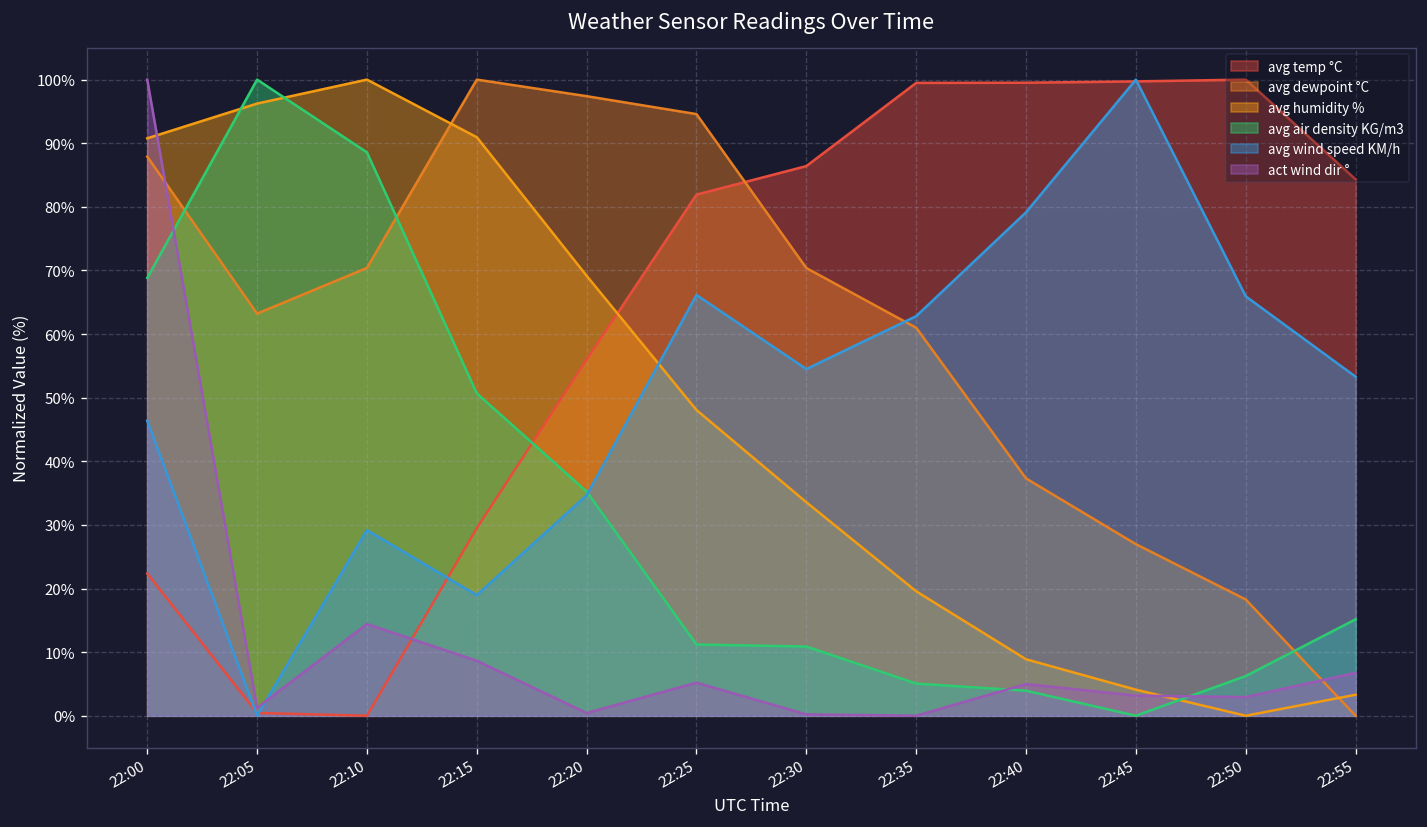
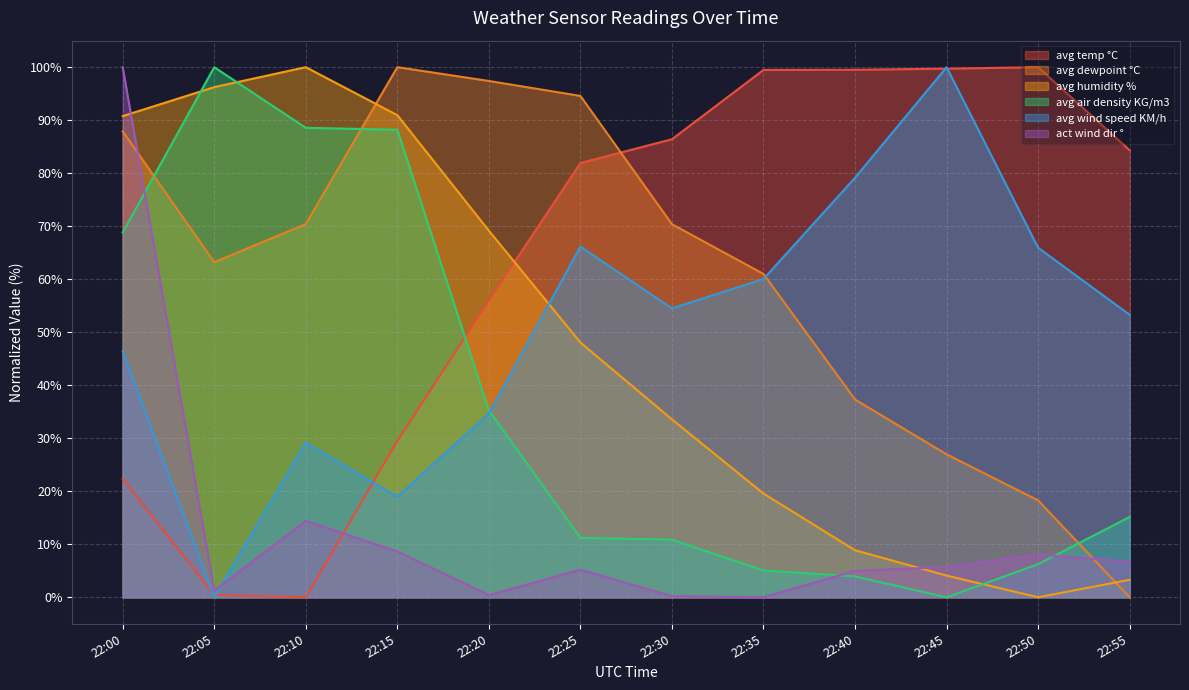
avg air density KG/m3, 22:15: 51% -> 88%
avg wind speed KM/h, 22:35: 63% -> 60%
act wind dir °, 22:45: 3% -> 6%
act wind dir °, 22:50: 3% -> 8%
